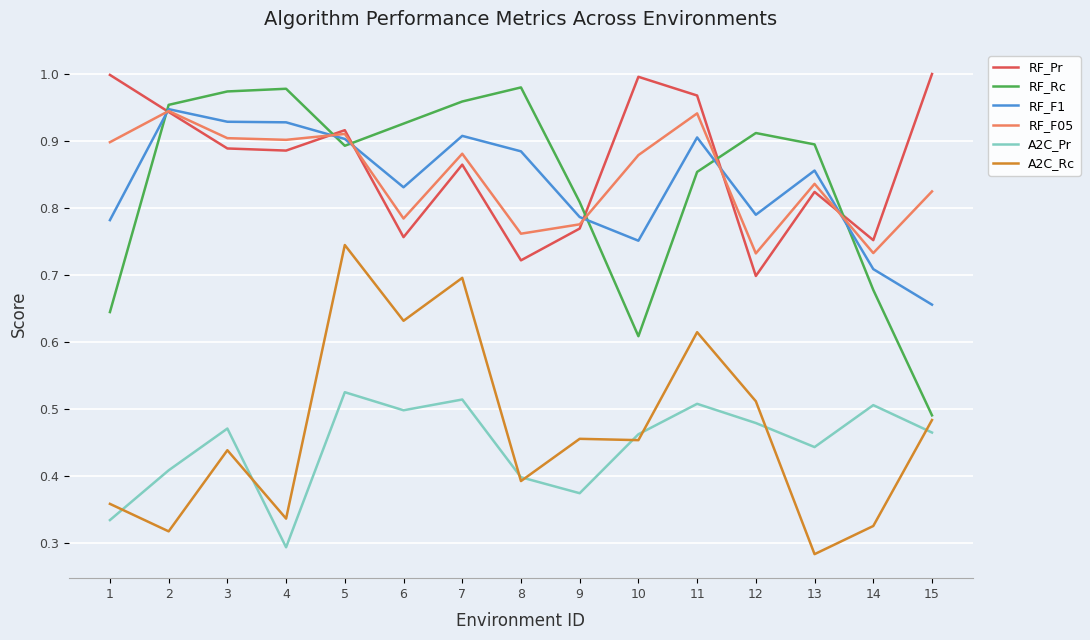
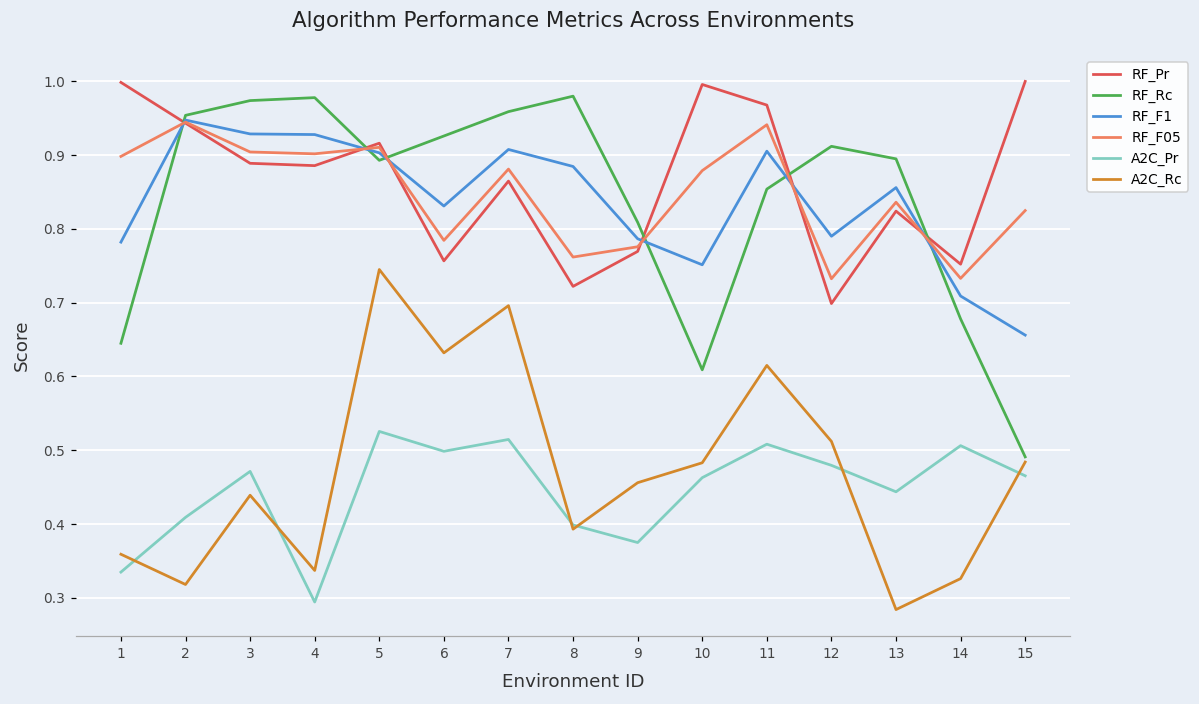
A2C_Rc, 10: 0.45 -> 0.48
